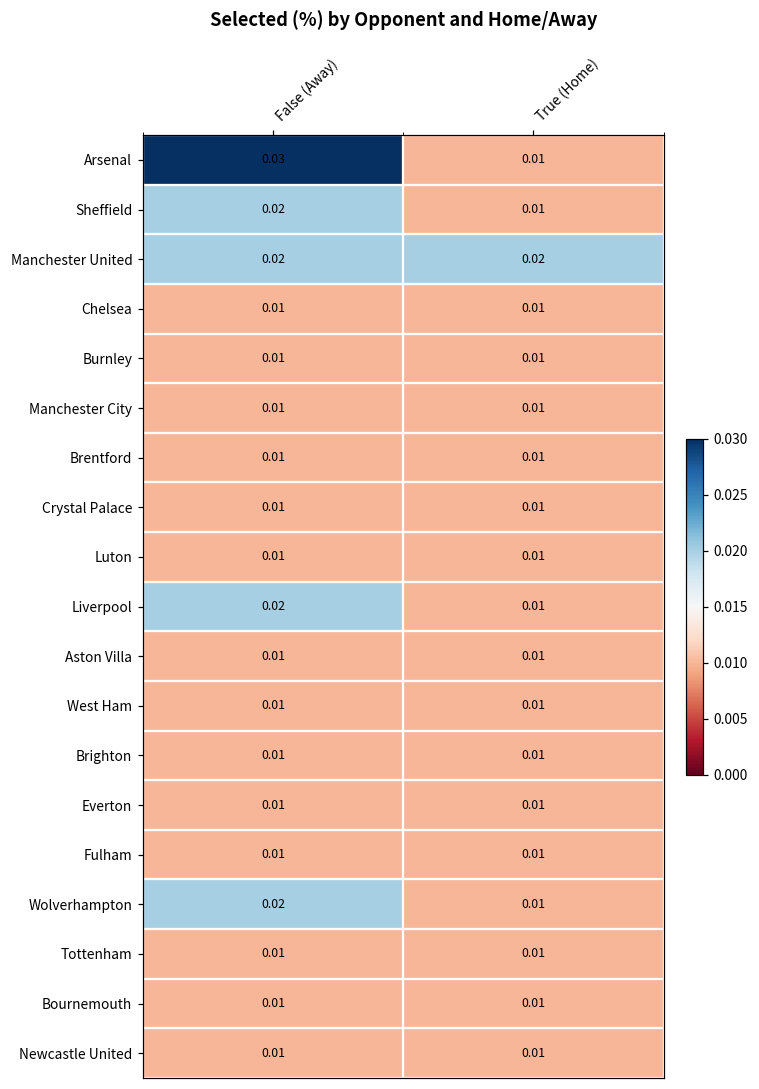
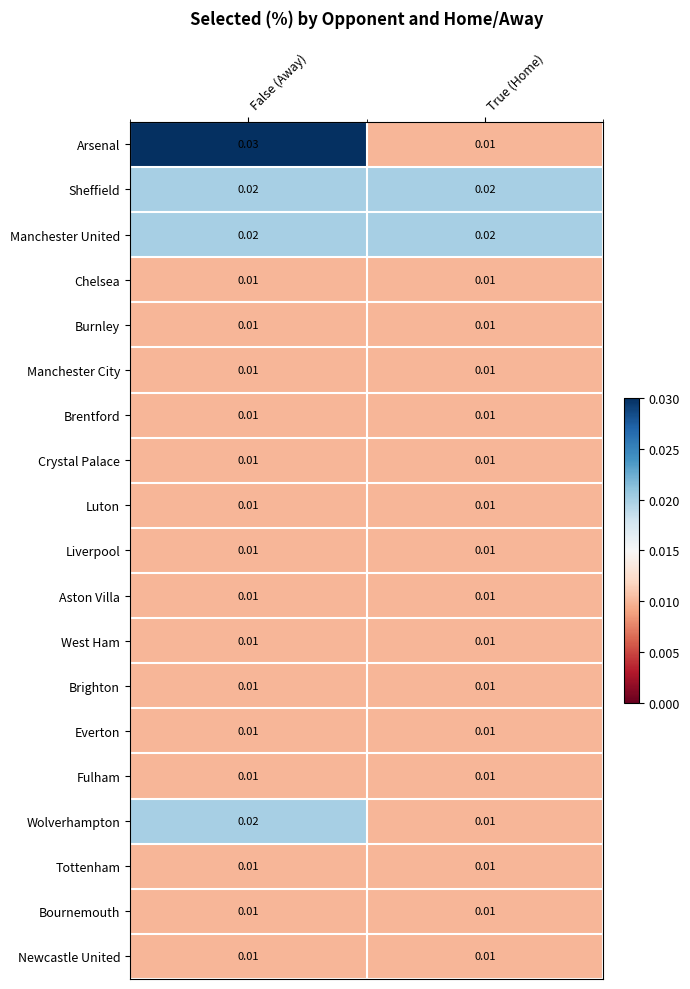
Sheffield, True (Home): 0.01 -> 0.02
Liverpool, False (Away): 0.02 -> 0.01
